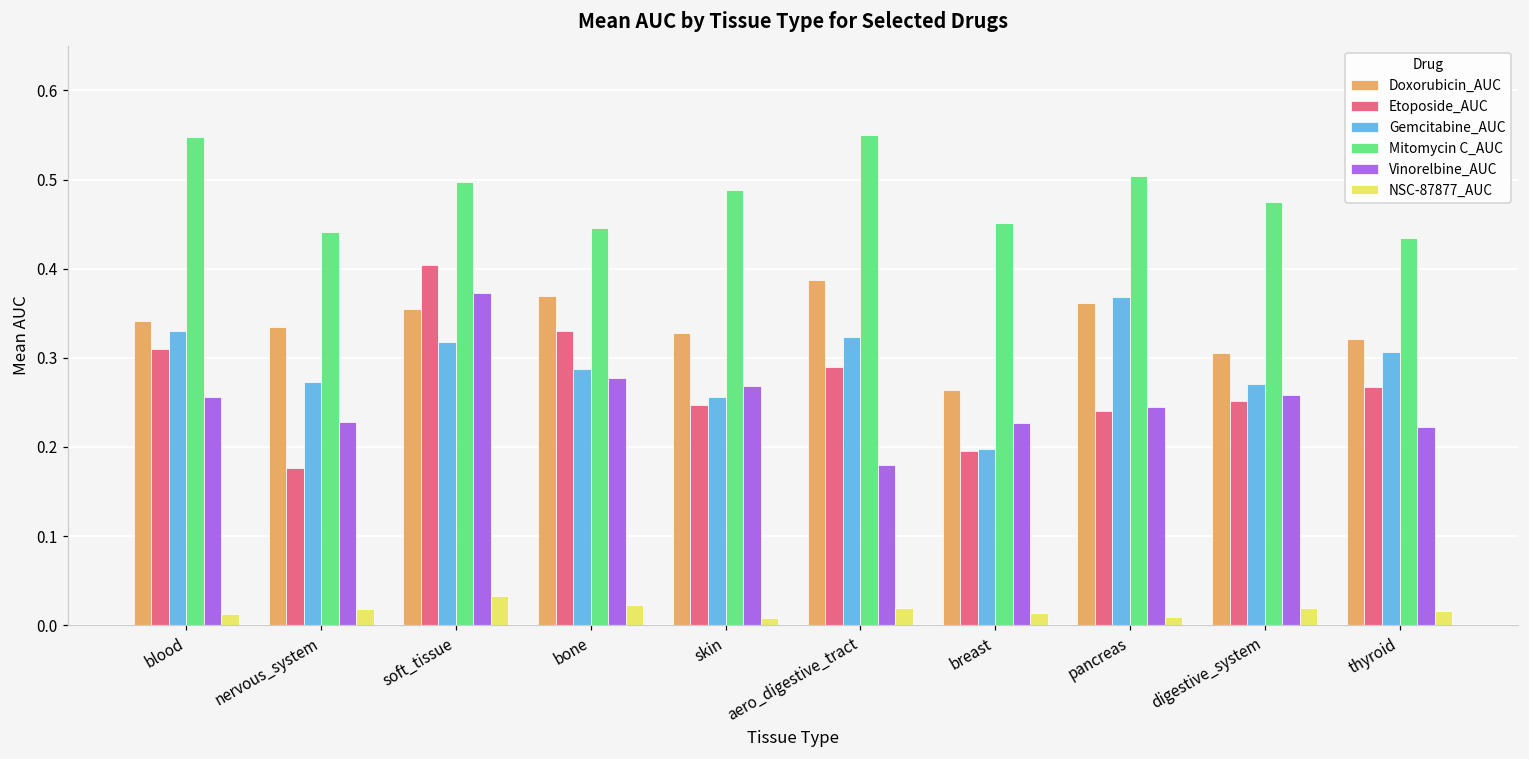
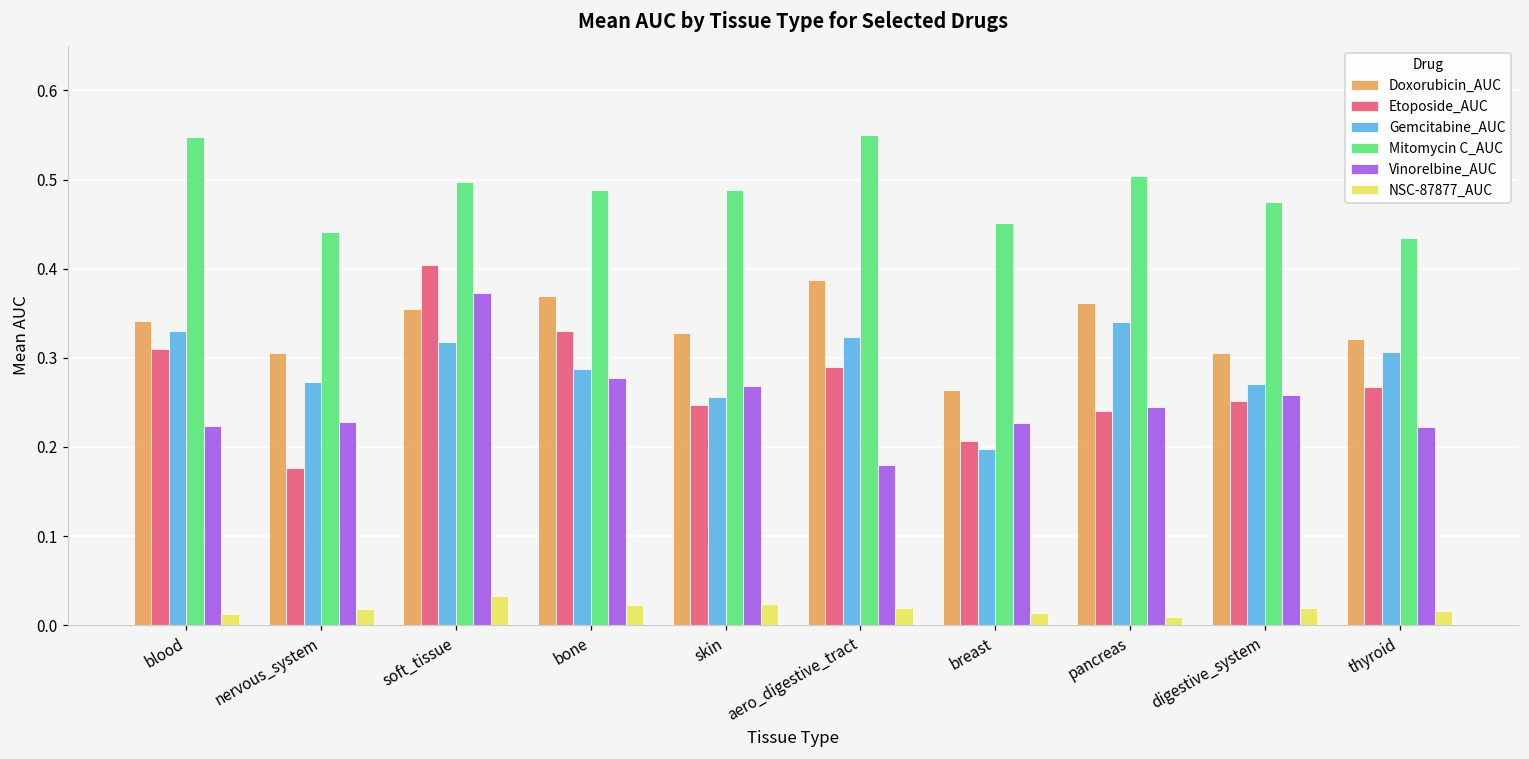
Vinorelbine_AUC, blood: 0.26 -> 0.22
Doxorubicin_AUC, nervous_system: 0.34 -> 0.30
Mitomycin C_AUC, bone: 0.45 -> 0.49
NSC-87877_AUC, skin: 0.01 -> 0.02
Etoposide_AUC, breast: 0.20 -> 0.21
Gemcitabine_AUC, pancreas: 0.37 -> 0.34
